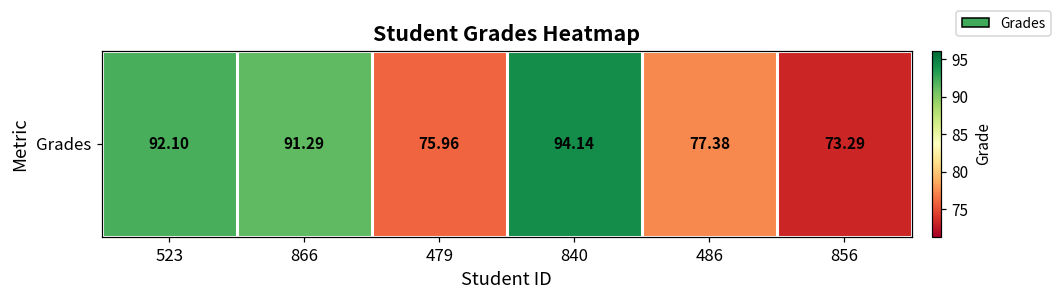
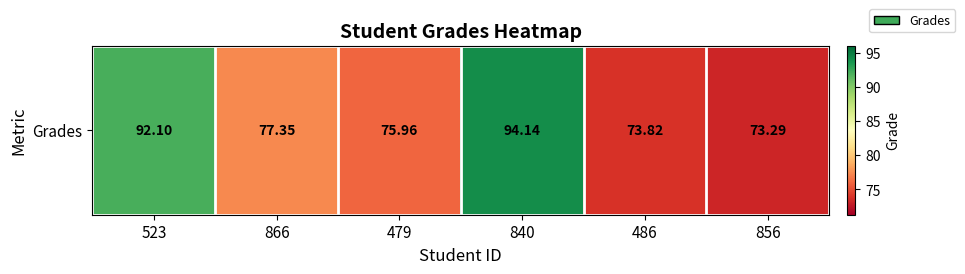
Grades, 866: 91.29 -> 77.35
Grades, 486: 77.38 -> 73.82
